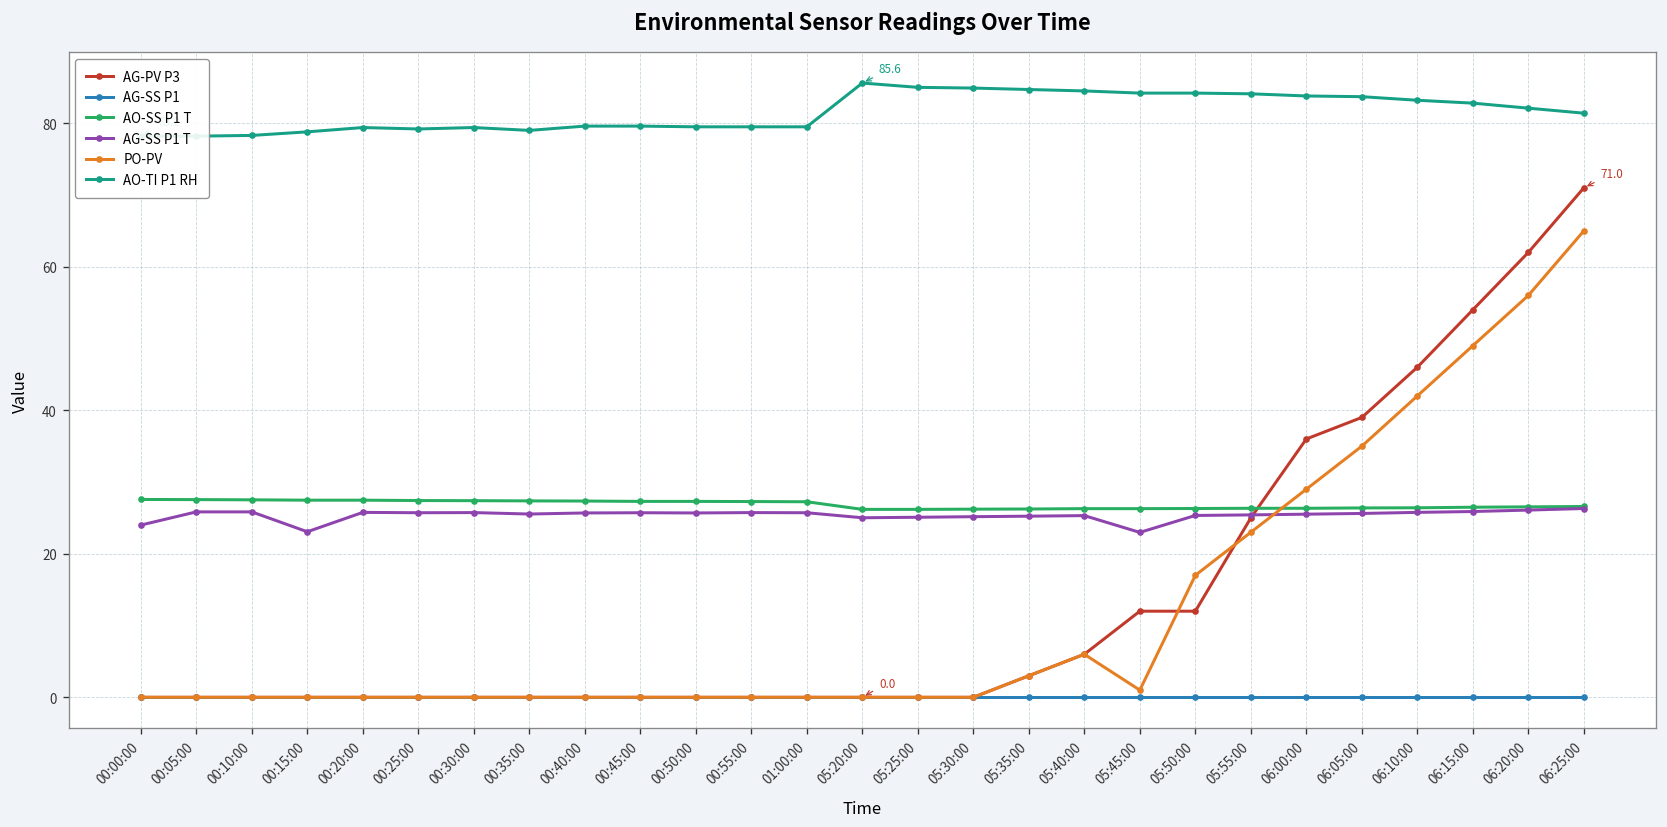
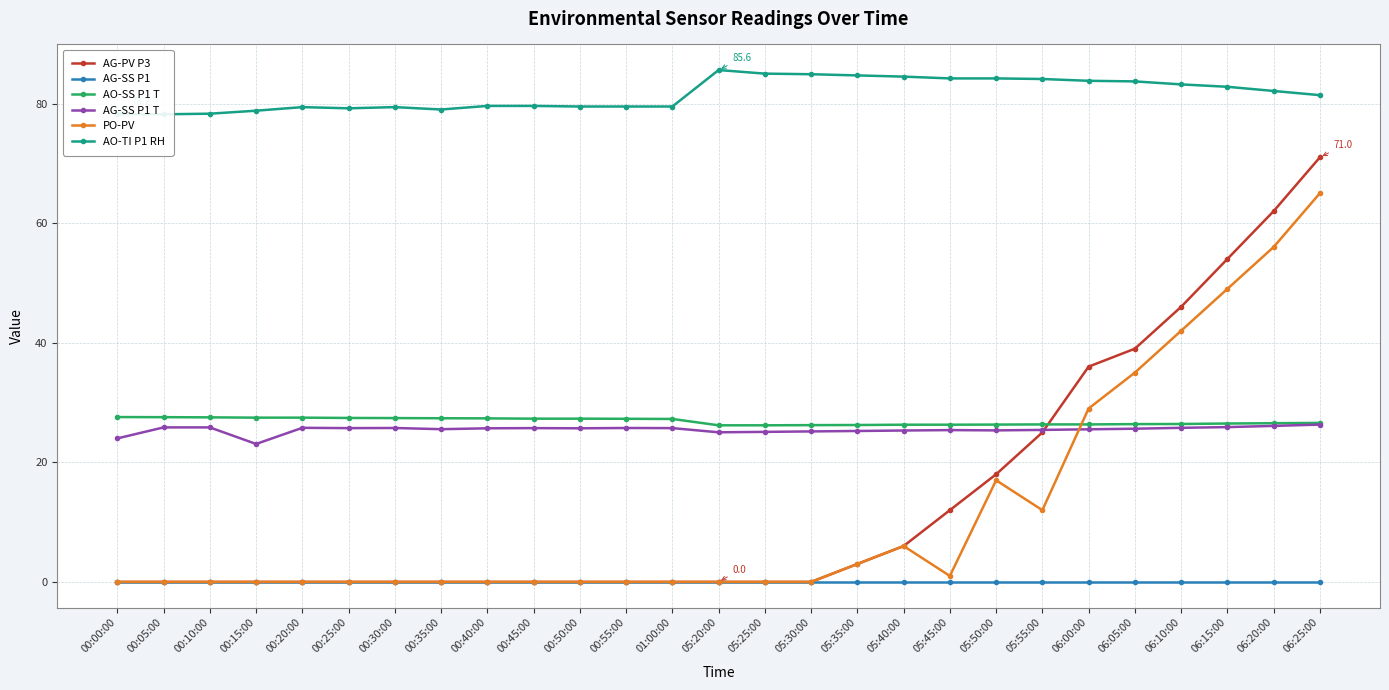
AG-SS P1 T, 05:45:00: 23 -> 25
AG-PV P3, 05:50:00: 12 -> 18
PO-PV, 05:55:00: 23 -> 12
